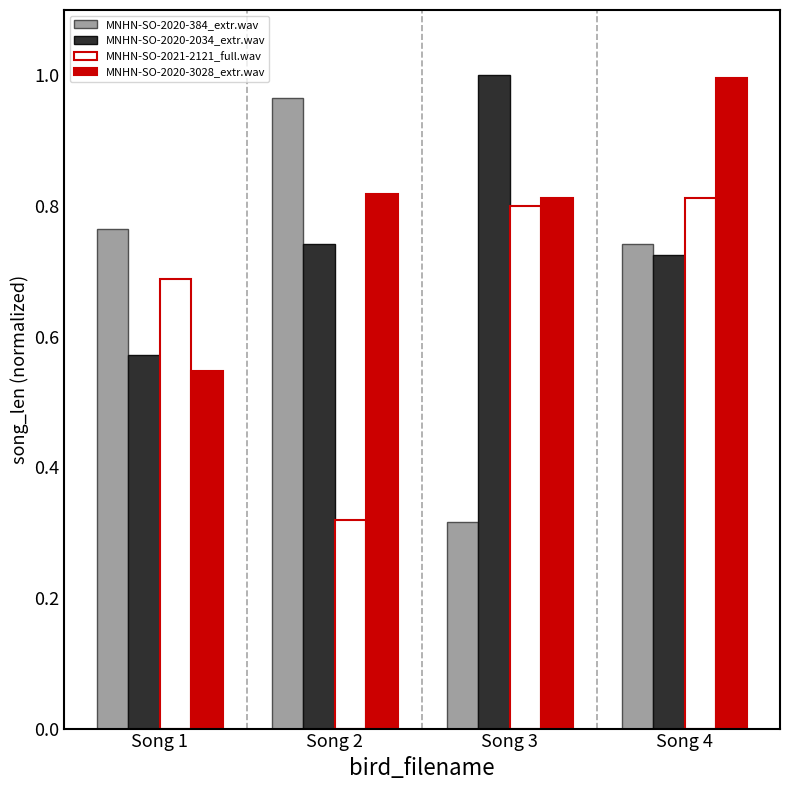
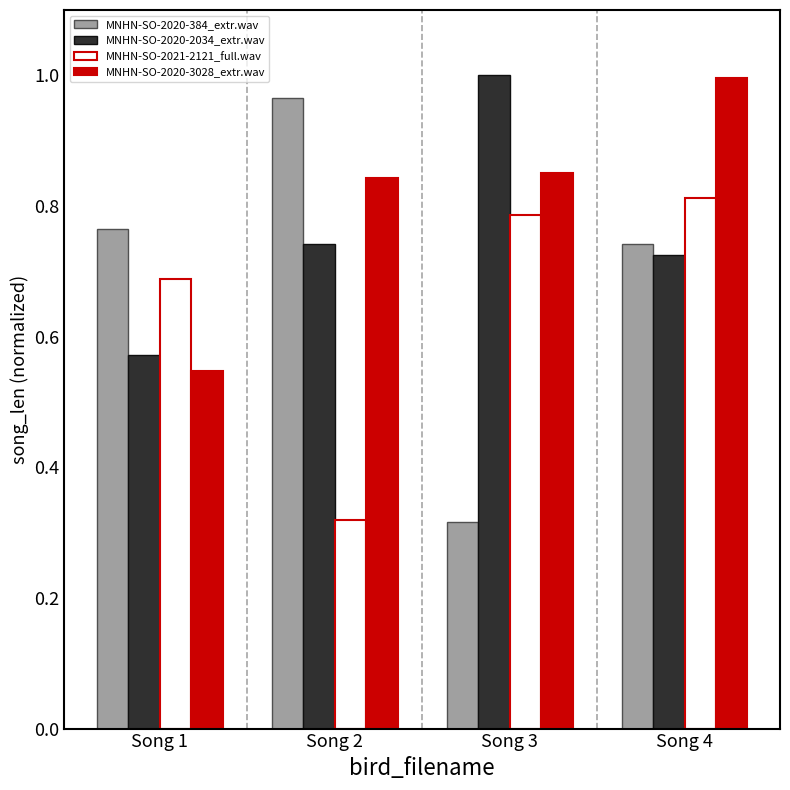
MNHN-SO-2020-3028_extr.wav, Song 2: 0.82 -> 0.84
MNHN-SO-2021-2121_full.wav, Song 3: 0.80 -> 0.79
MNHN-SO-2020-3028_extr.wav, Song 3: 0.81 -> 0.85
